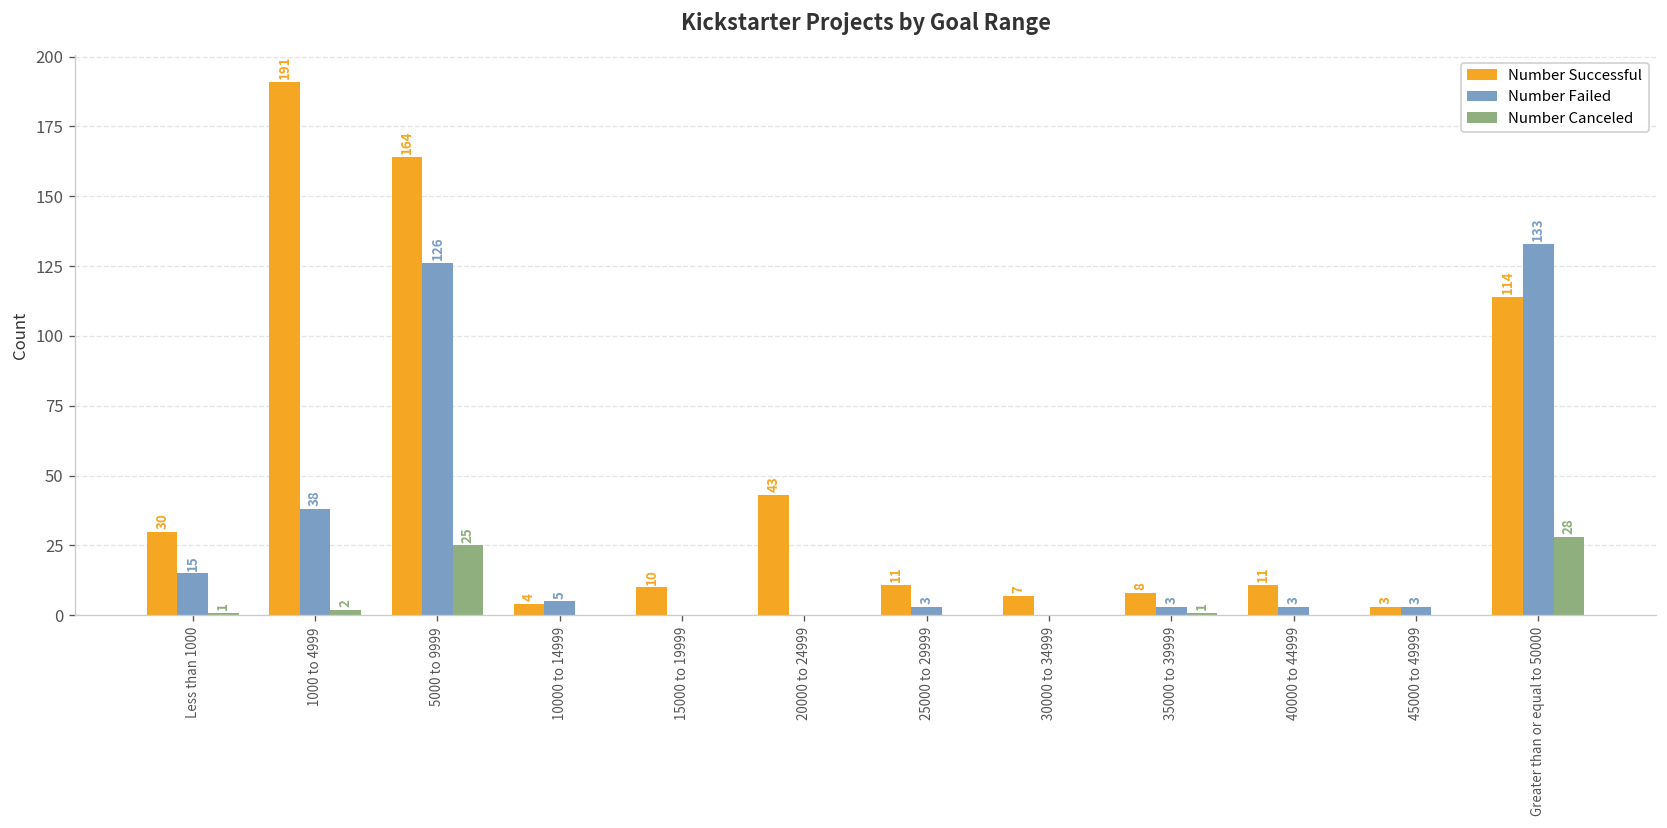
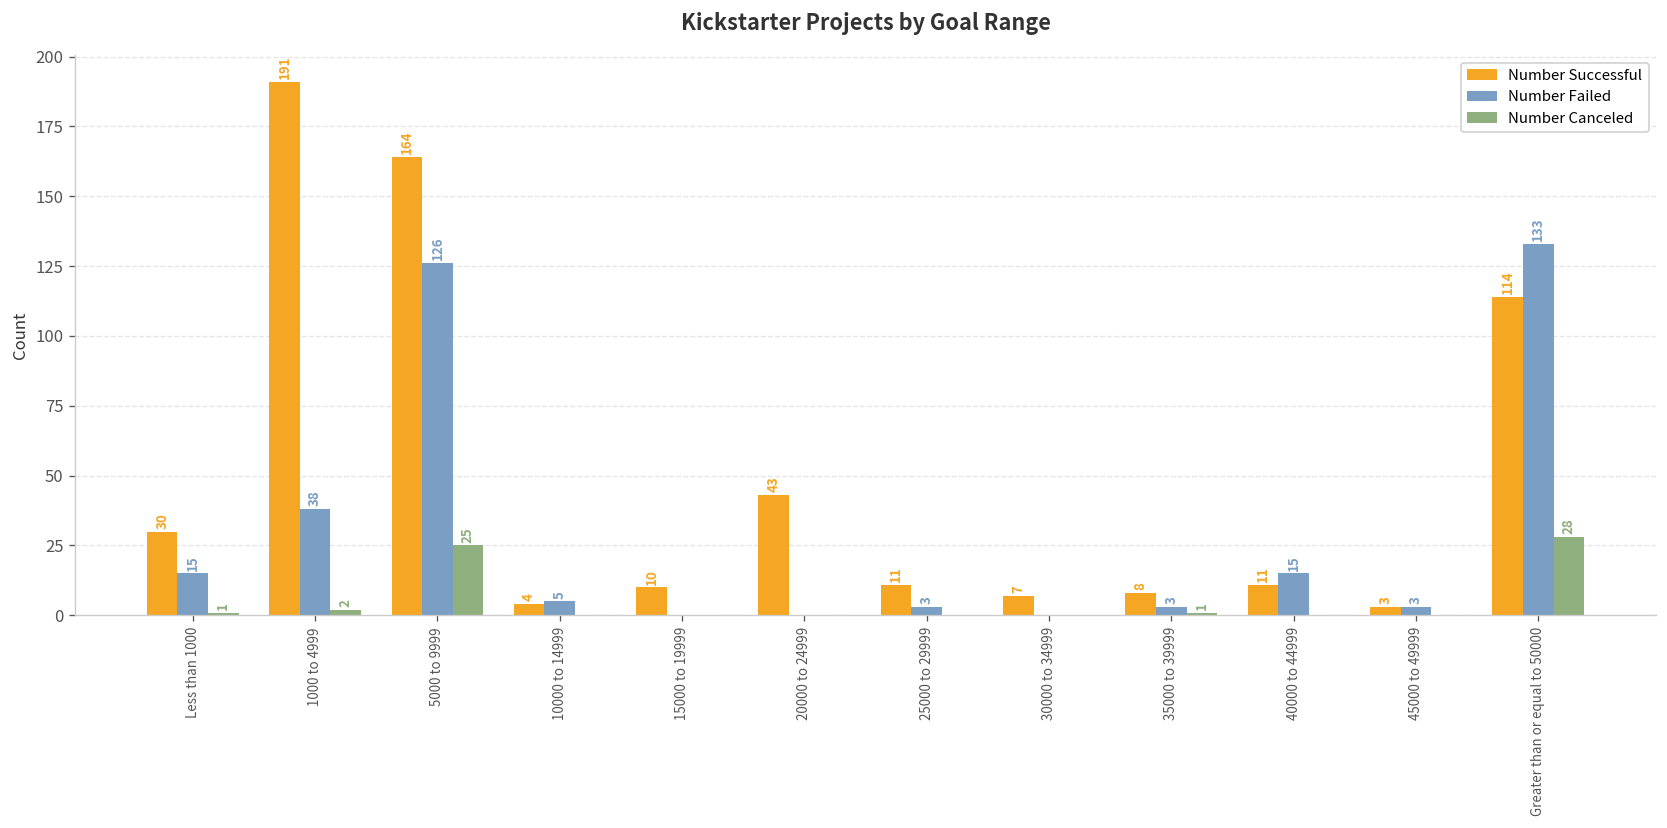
Number Failed, 40000 to 44999: 3 -> 15
